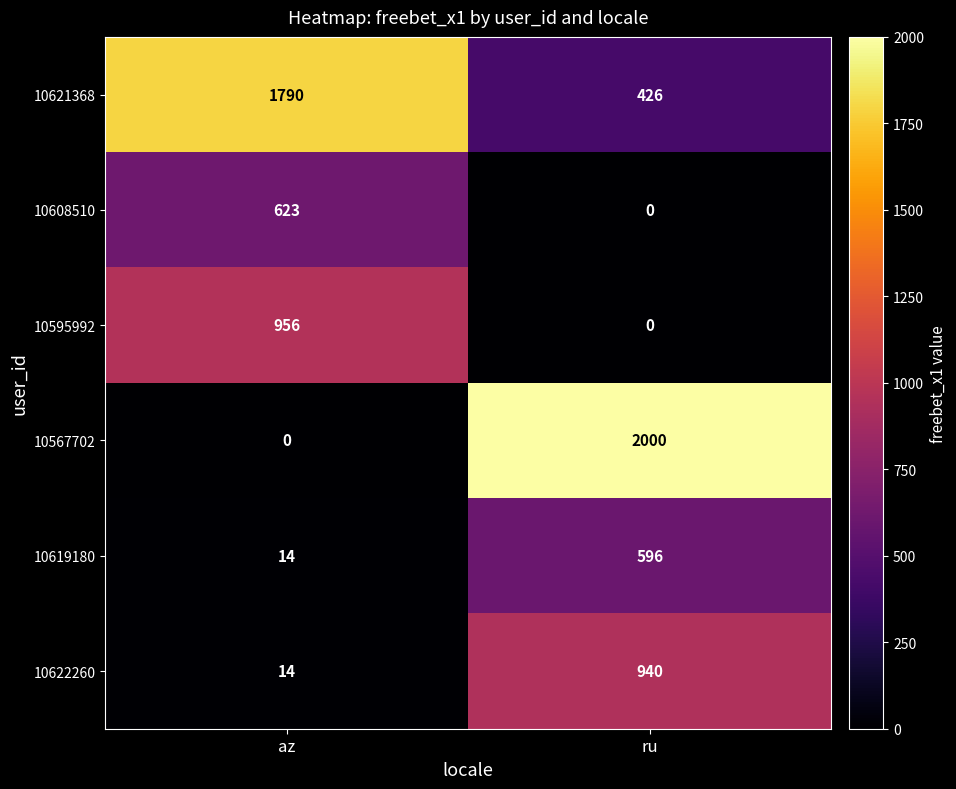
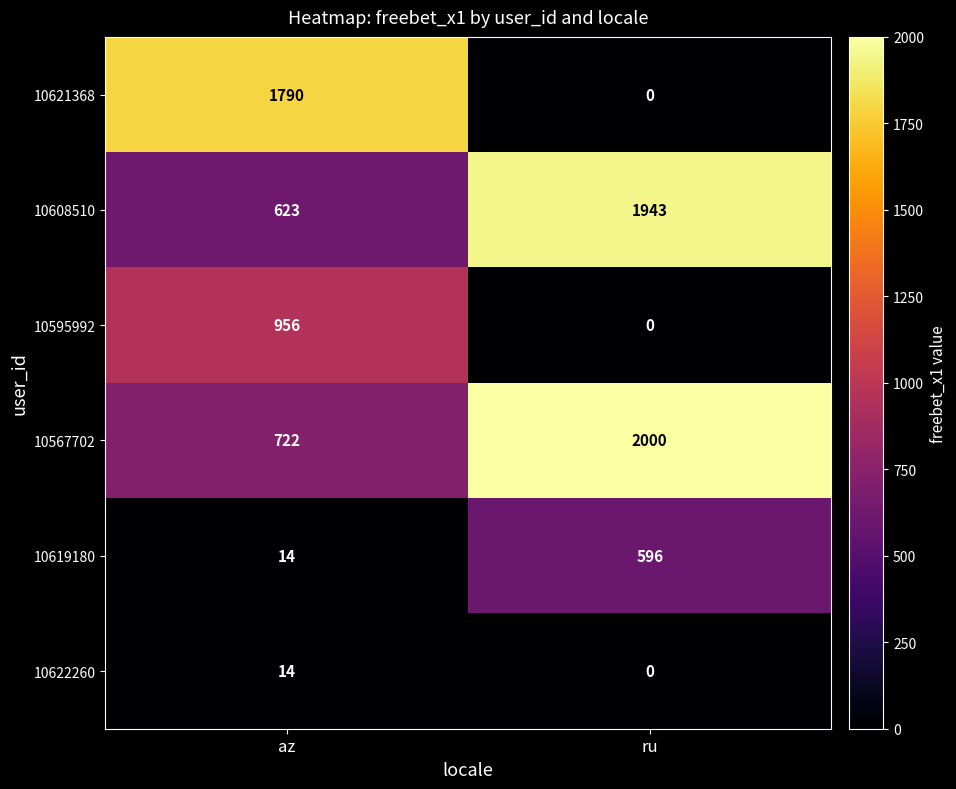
10621368, ru: 426 -> 0
10608510, ru: 0 -> 1943
10567702, az: 0 -> 722
10622260, ru: 940 -> 0
